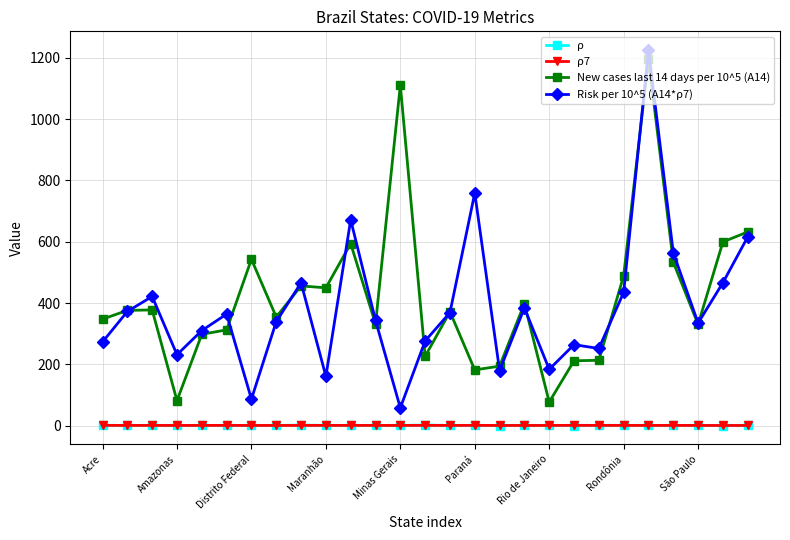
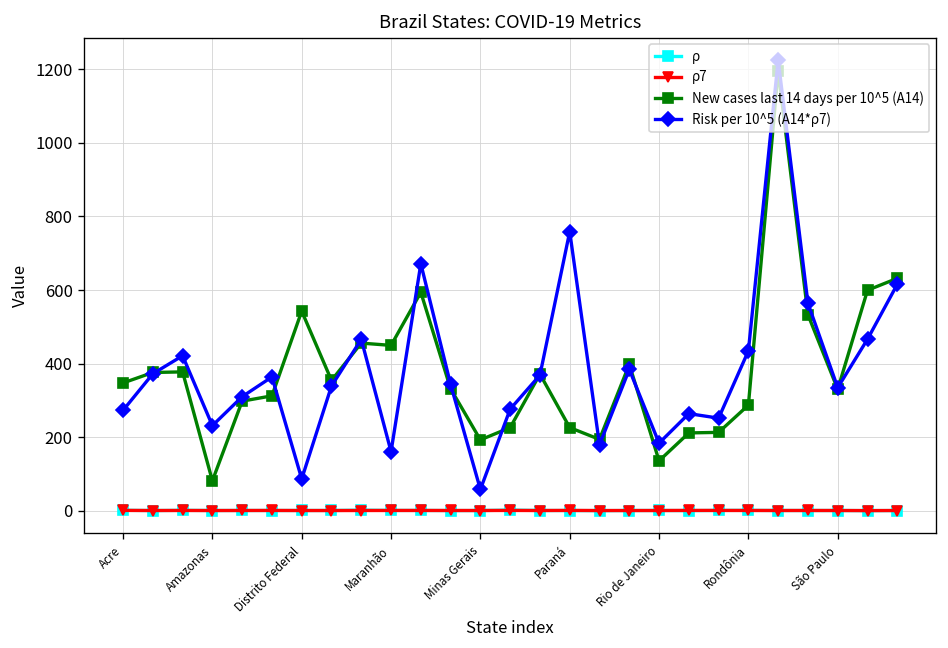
New cases last 14 days per 10^5 (A14), Minas Gerais: 1110 -> 190
New cases last 14 days per 10^5 (A14), Paraná: 180 -> 230
New cases last 14 days per 10^5 (A14), Rio de Janeiro: 80 -> 140
New cases last 14 days per 10^5 (A14), Rondônia: 490 -> 290
